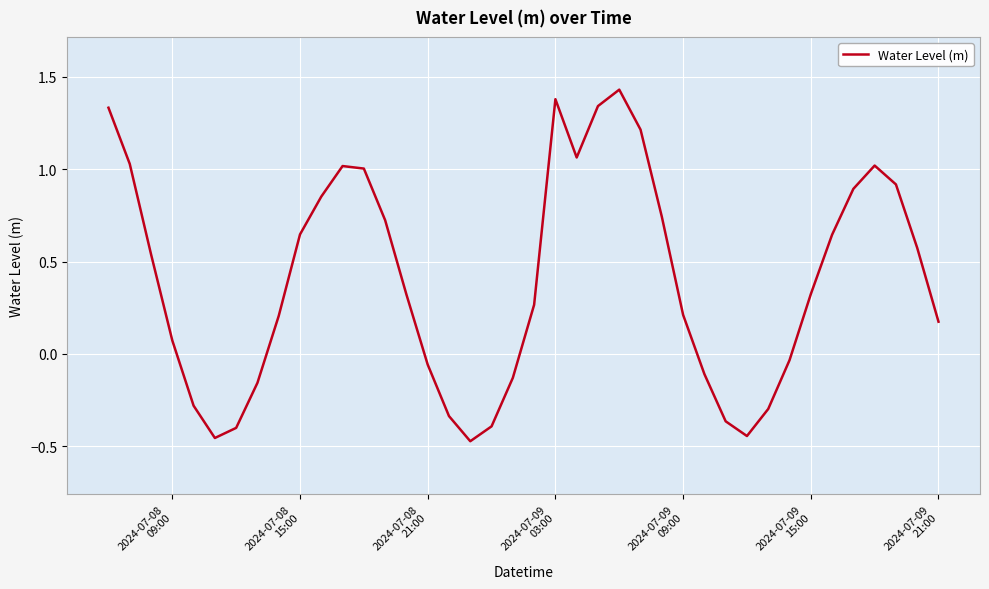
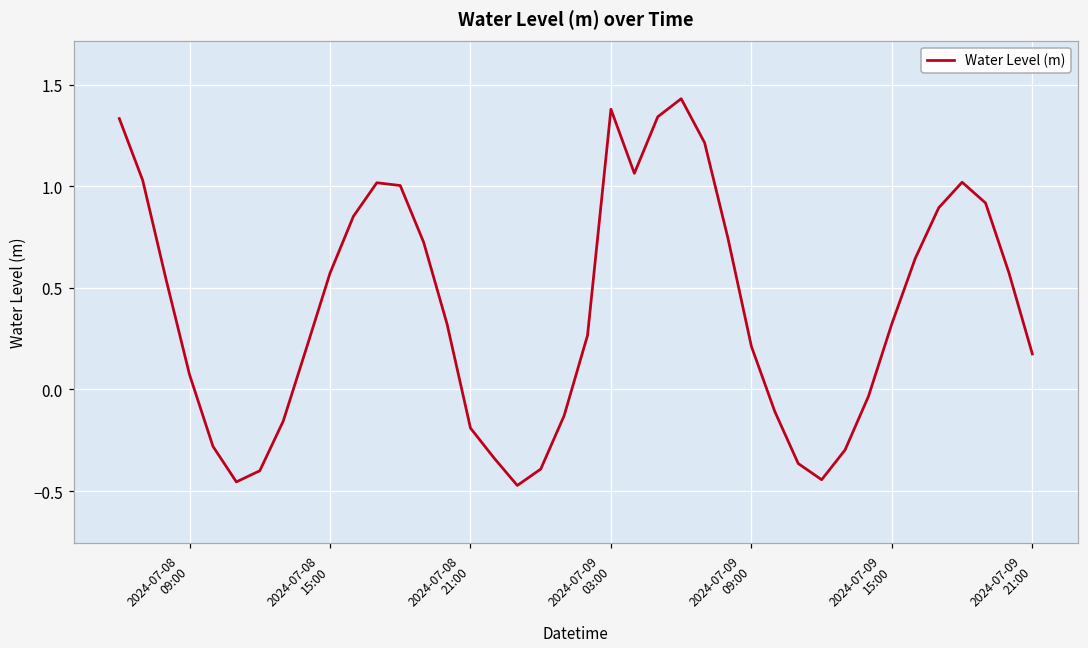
2024-07-08 15:00: 0.65 -> 0.57
2024-07-08 21:00: -0.06 -> -0.19
